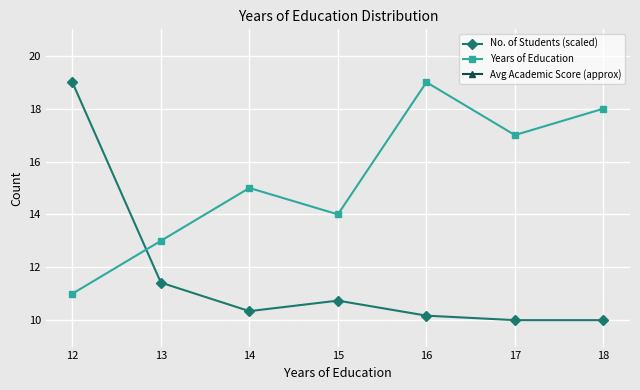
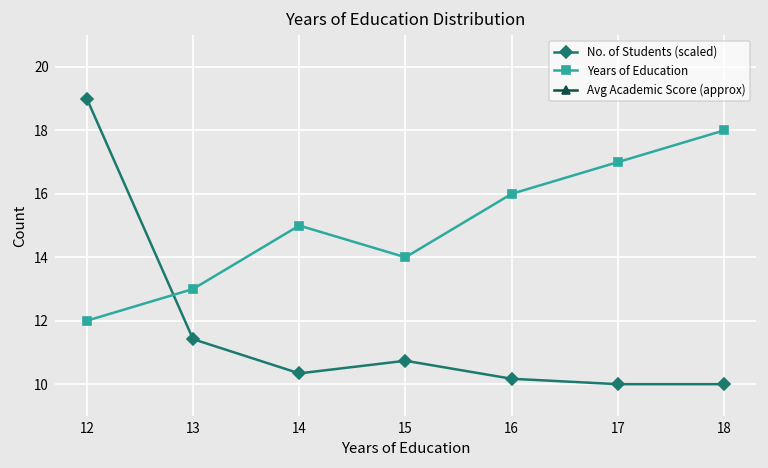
Years of Education, 12: 11 -> 12
Years of Education, 16: 19 -> 16
